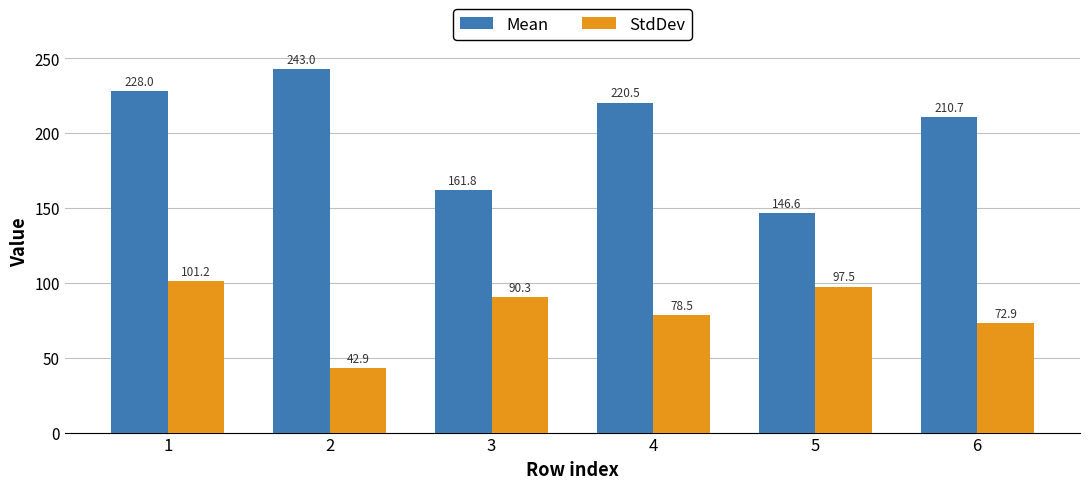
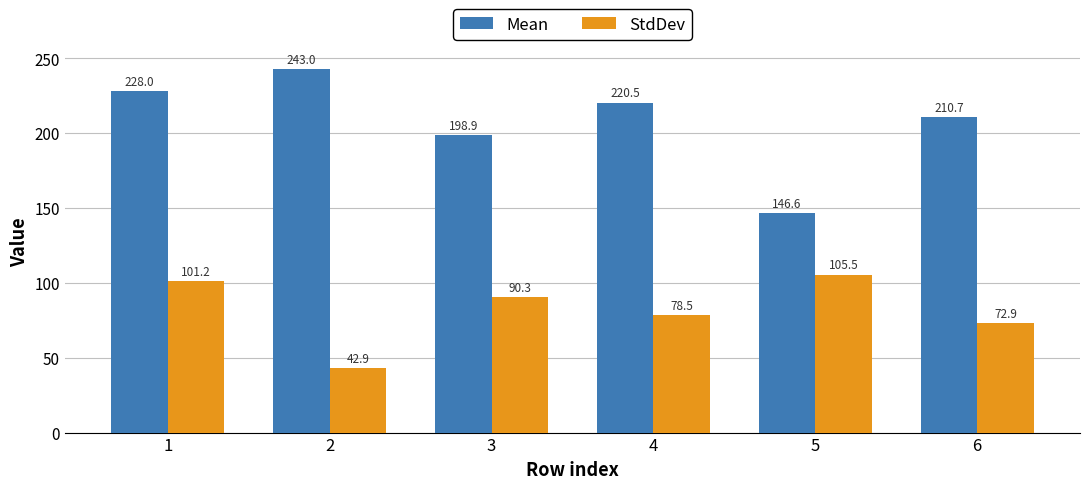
Mean, 3: 161.8 -> 198.9
StdDev, 5: 97.5 -> 105.5
